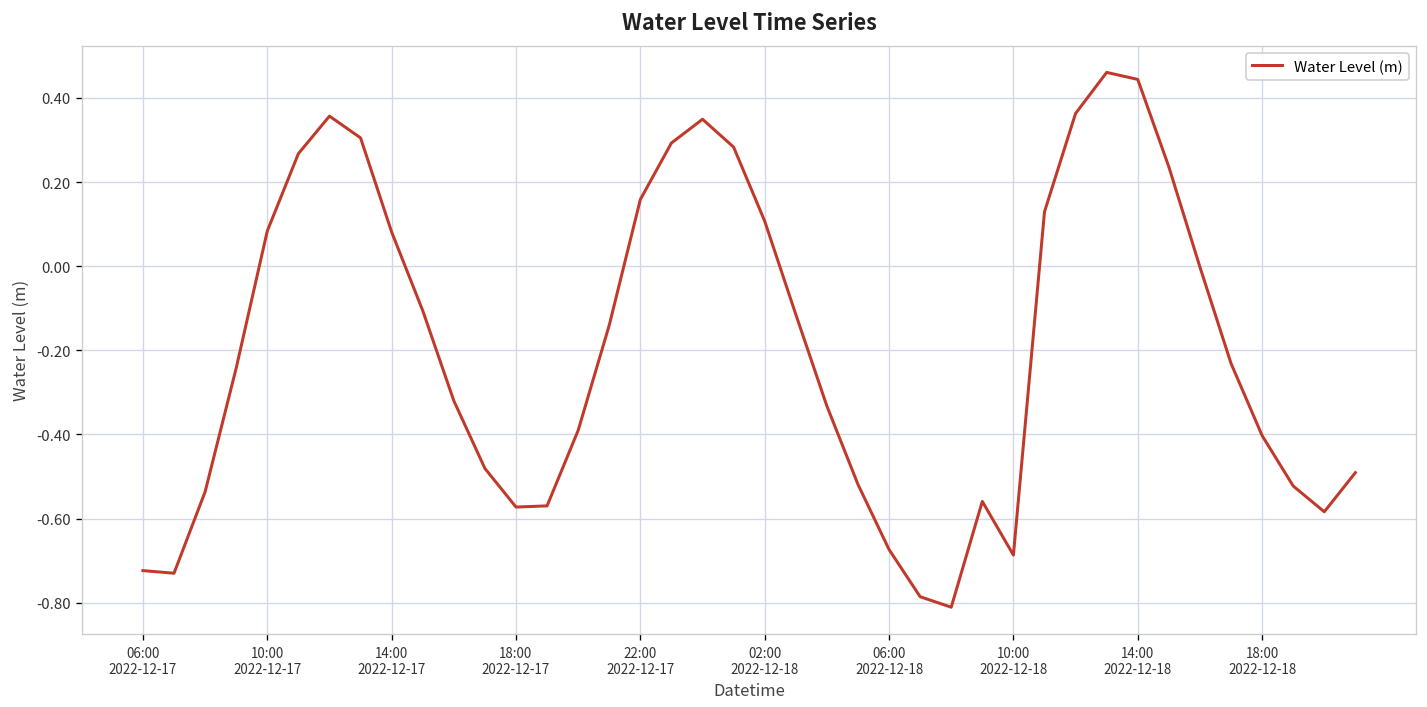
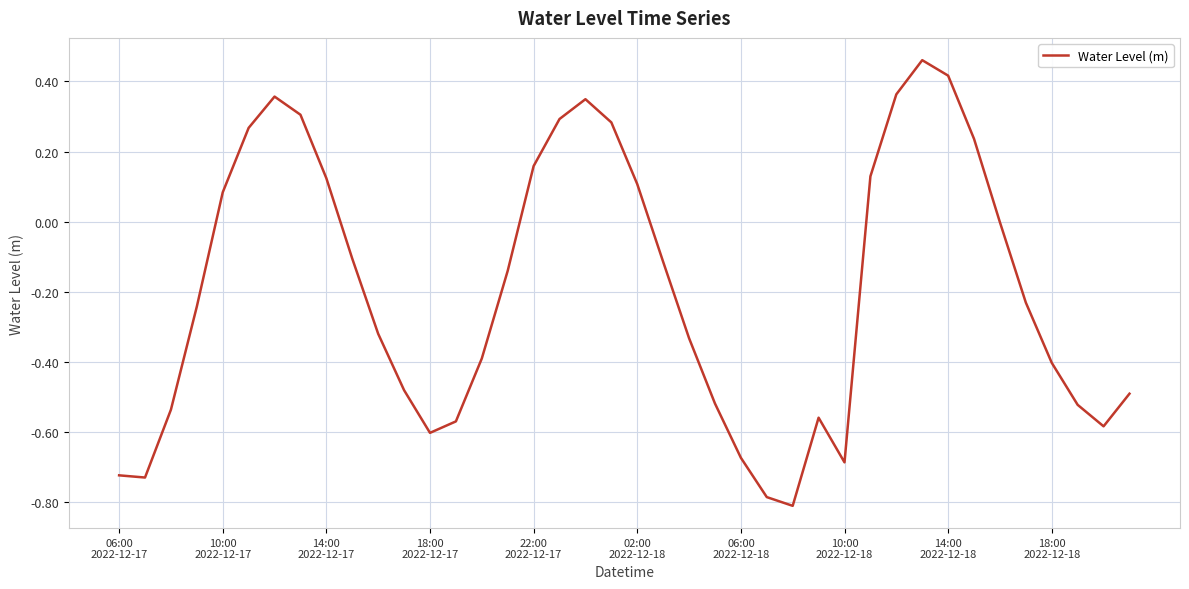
14:00 2022-12-17: 0.08 -> 0.12
18:00 2022-12-17: -0.57 -> -0.60
14:00 2022-12-18: 0.44 -> 0.42
